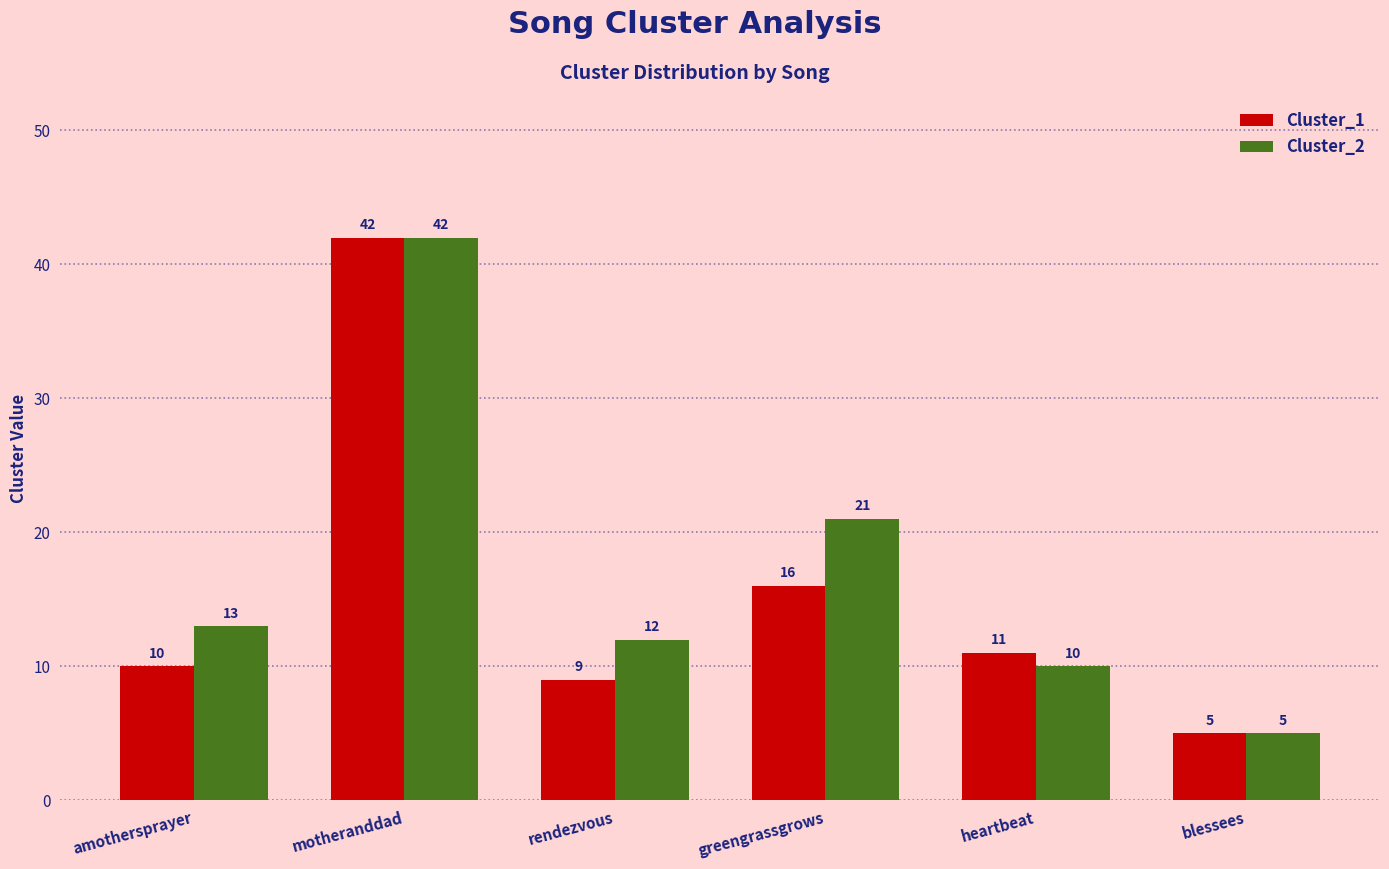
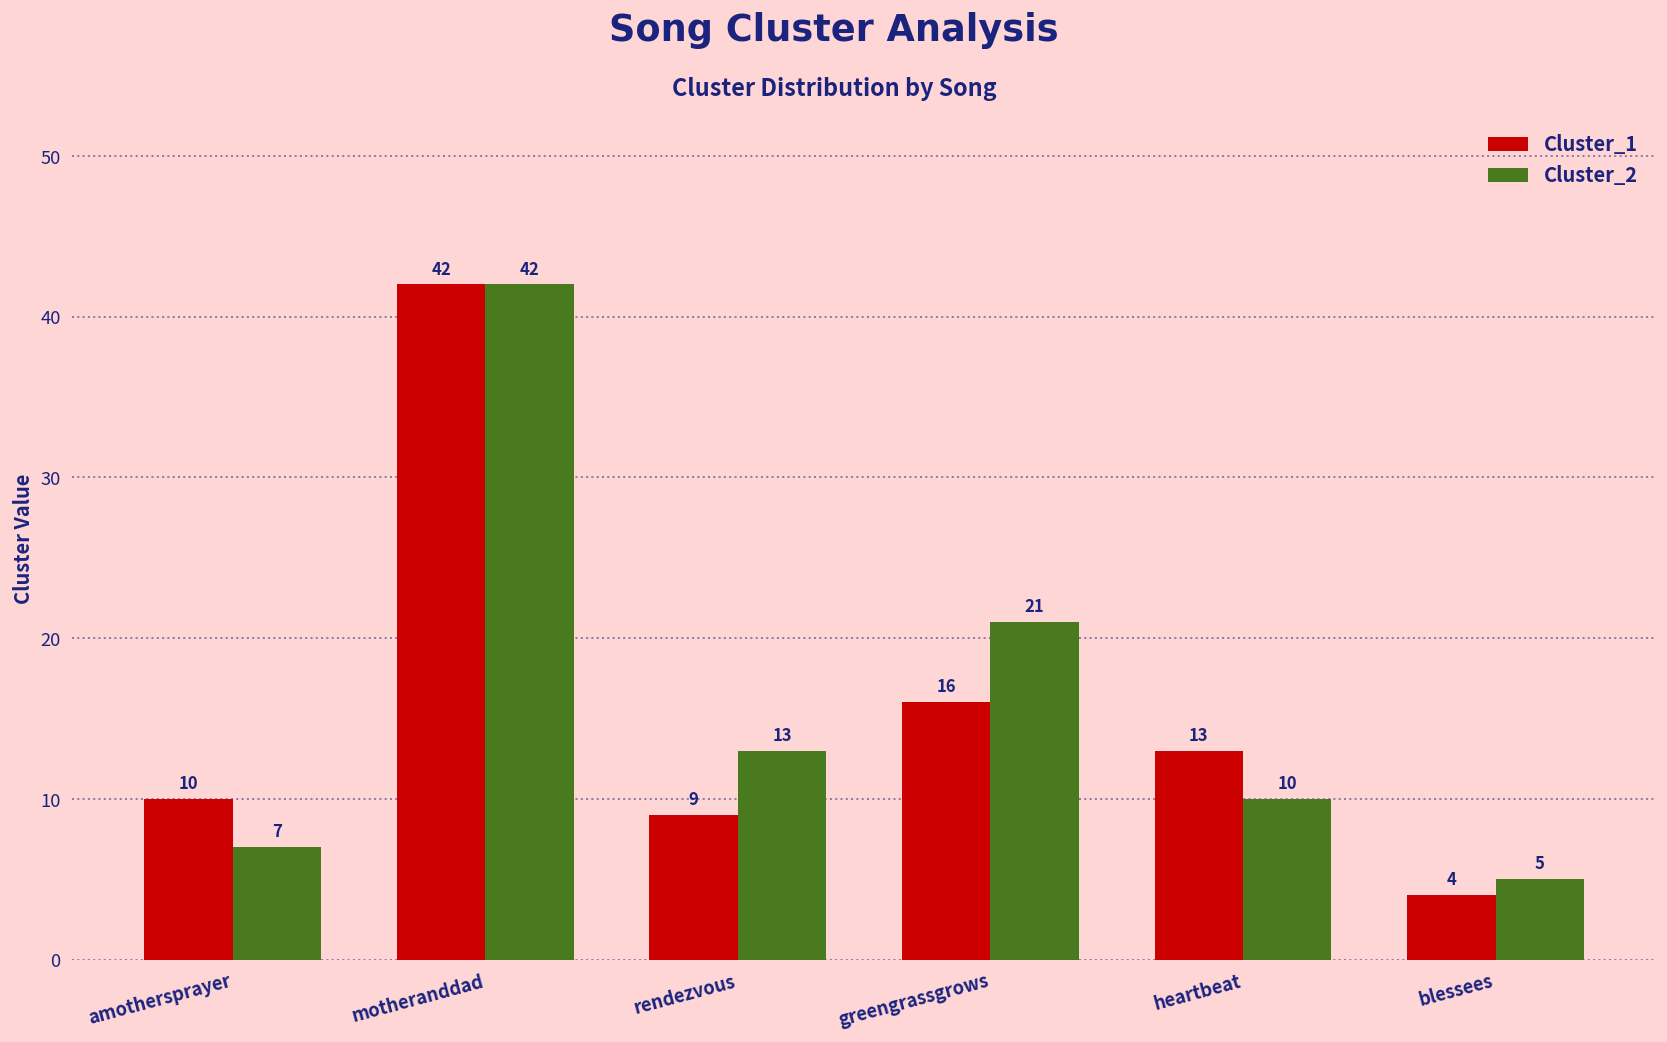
Cluster_2, amothersprayer: 13 -> 7
Cluster_2, rendezvous: 12 -> 13
Cluster_1, heartbeat: 11 -> 13
Cluster_1, blessees: 5 -> 4
